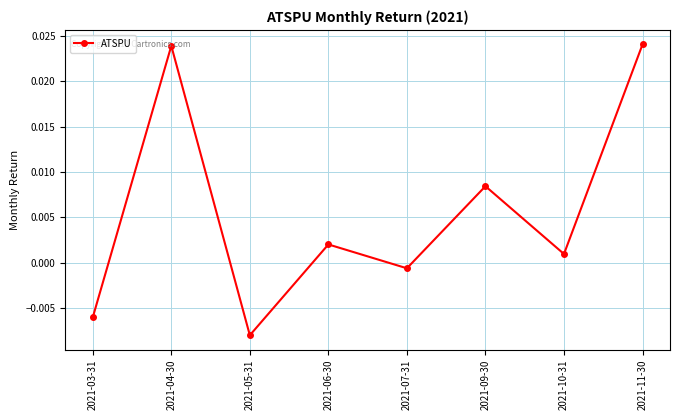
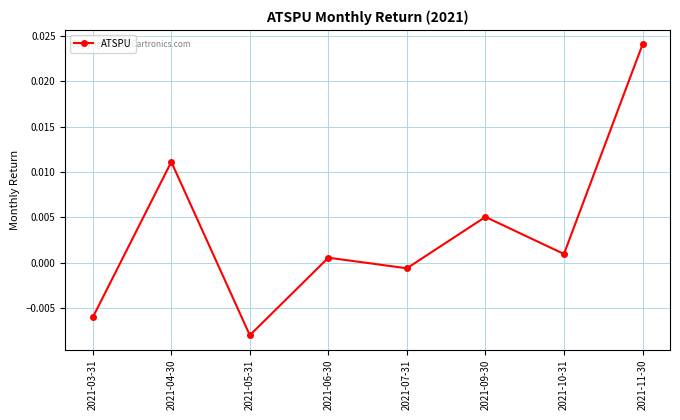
2021-04-30: 0.024 -> 0.011
2021-06-30: 0.002 -> 0.001
2021-09-30: 0.008 -> 0.005
